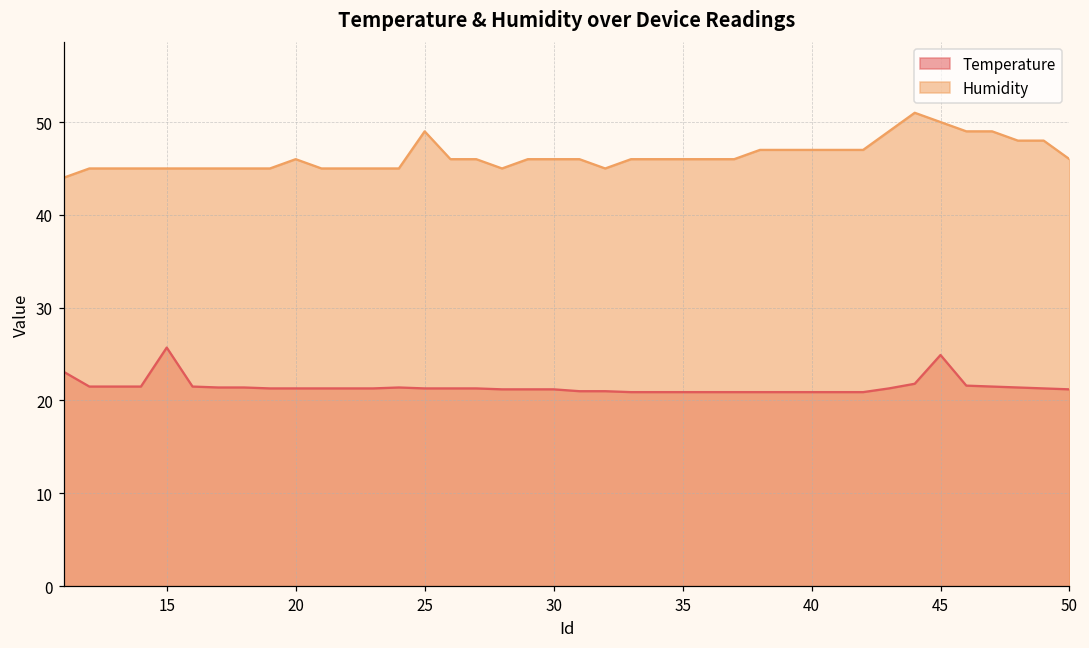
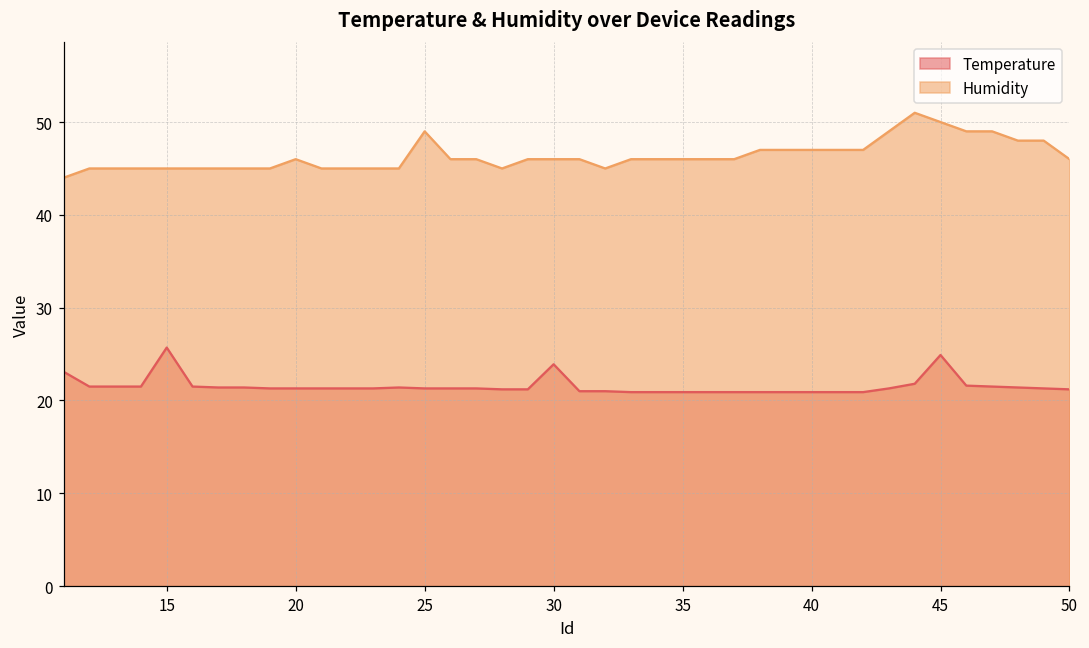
Temperature, 30: 21 -> 24
